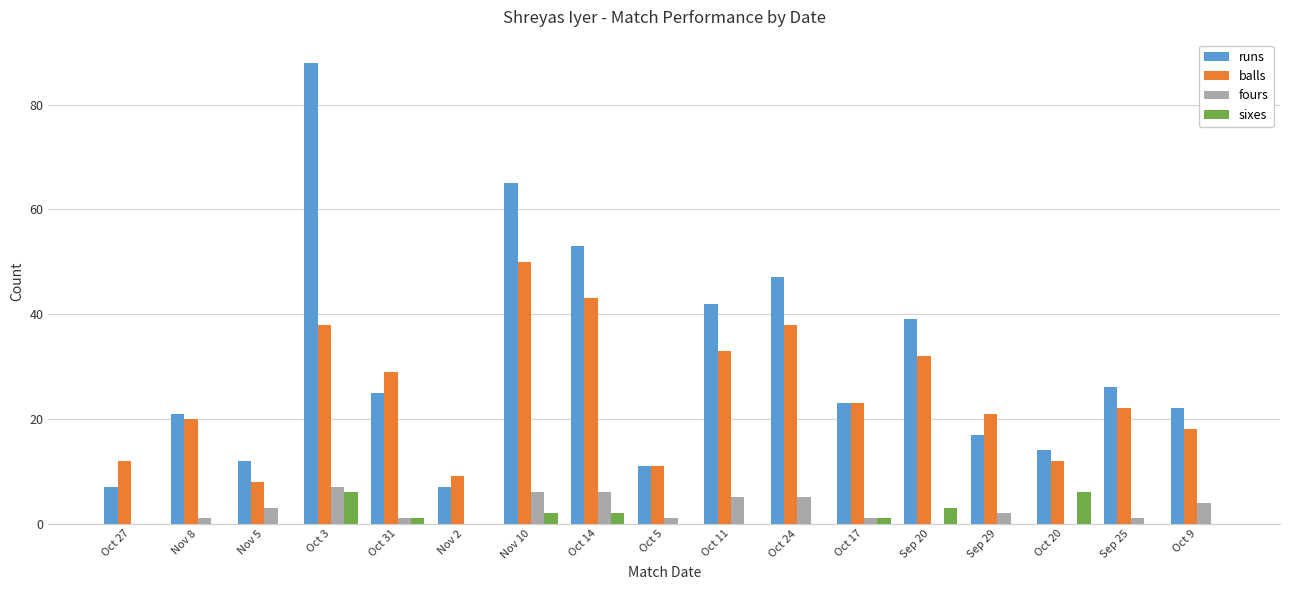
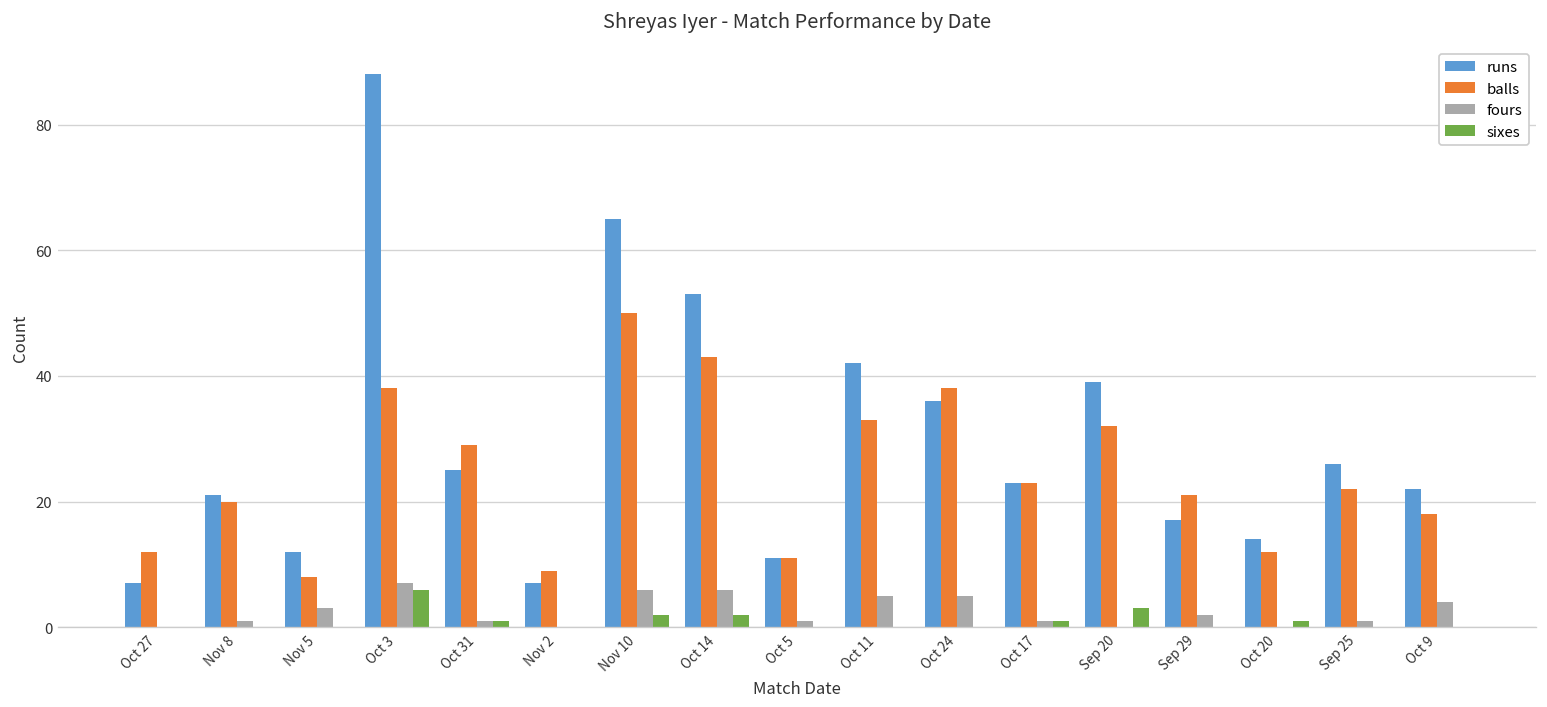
runs, Oct 24: 47 -> 36
sixes, Oct 20: 6 -> 1
